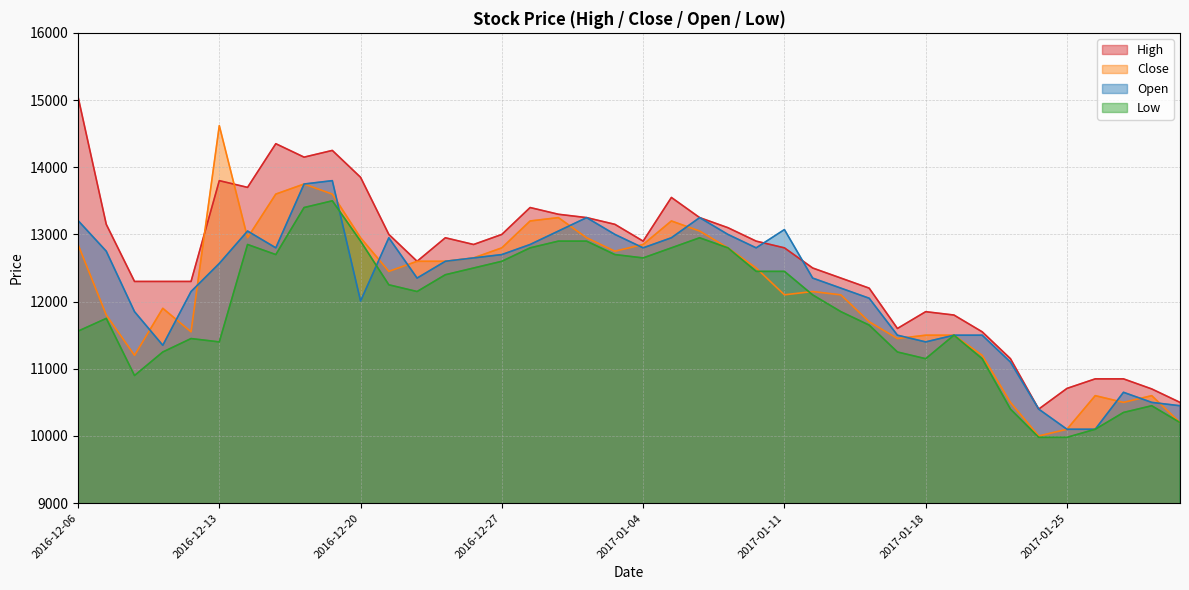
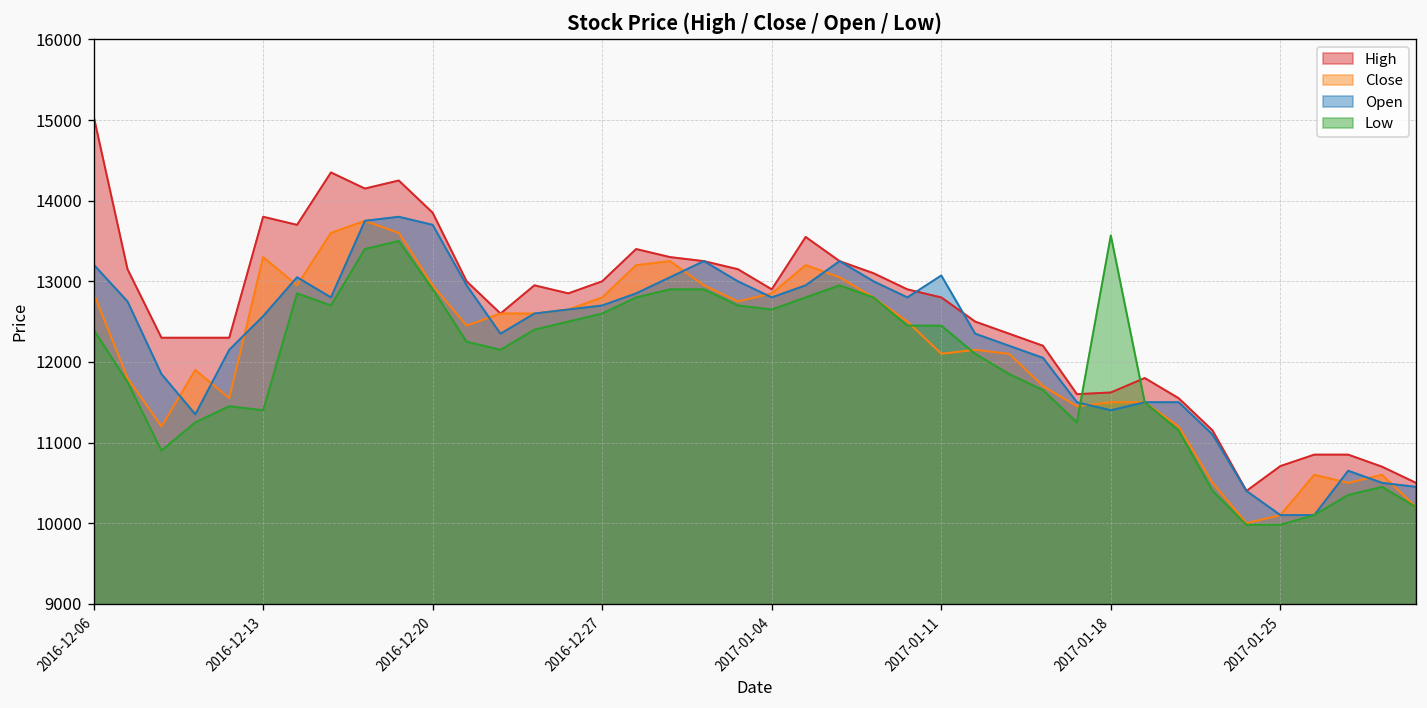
Low, 2016-12-06: 11600 -> 12400
Close, 2016-12-13: 14600 -> 13300
Open, 2016-12-20: 12000 -> 13700
High, 2017-01-18: 11900 -> 11600
Low, 2017-01-18: 11200 -> 13600
